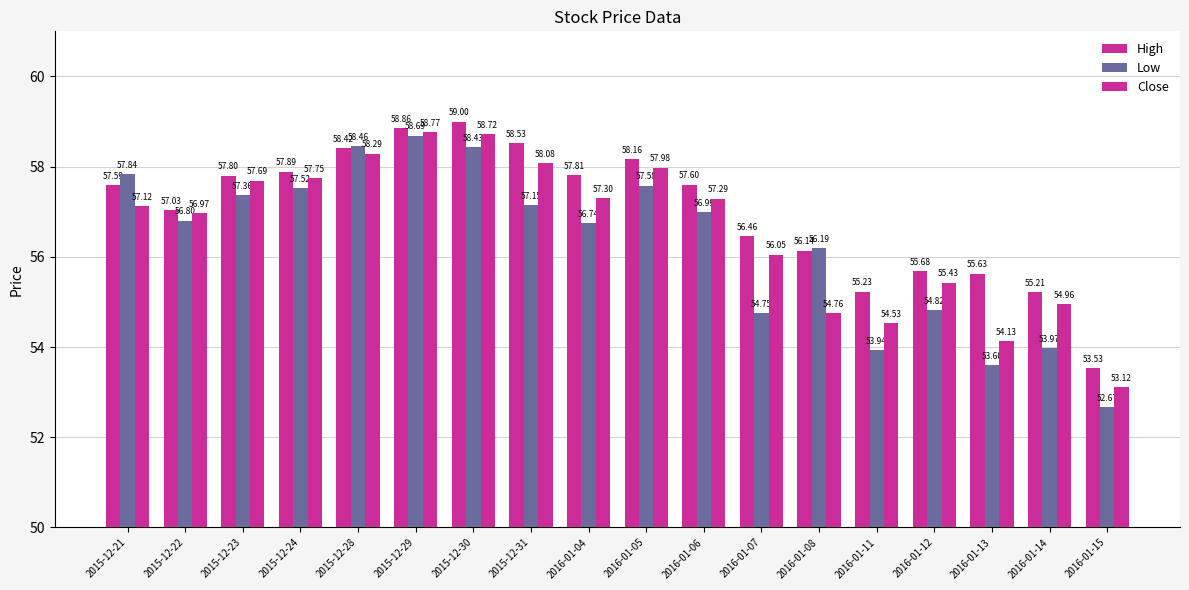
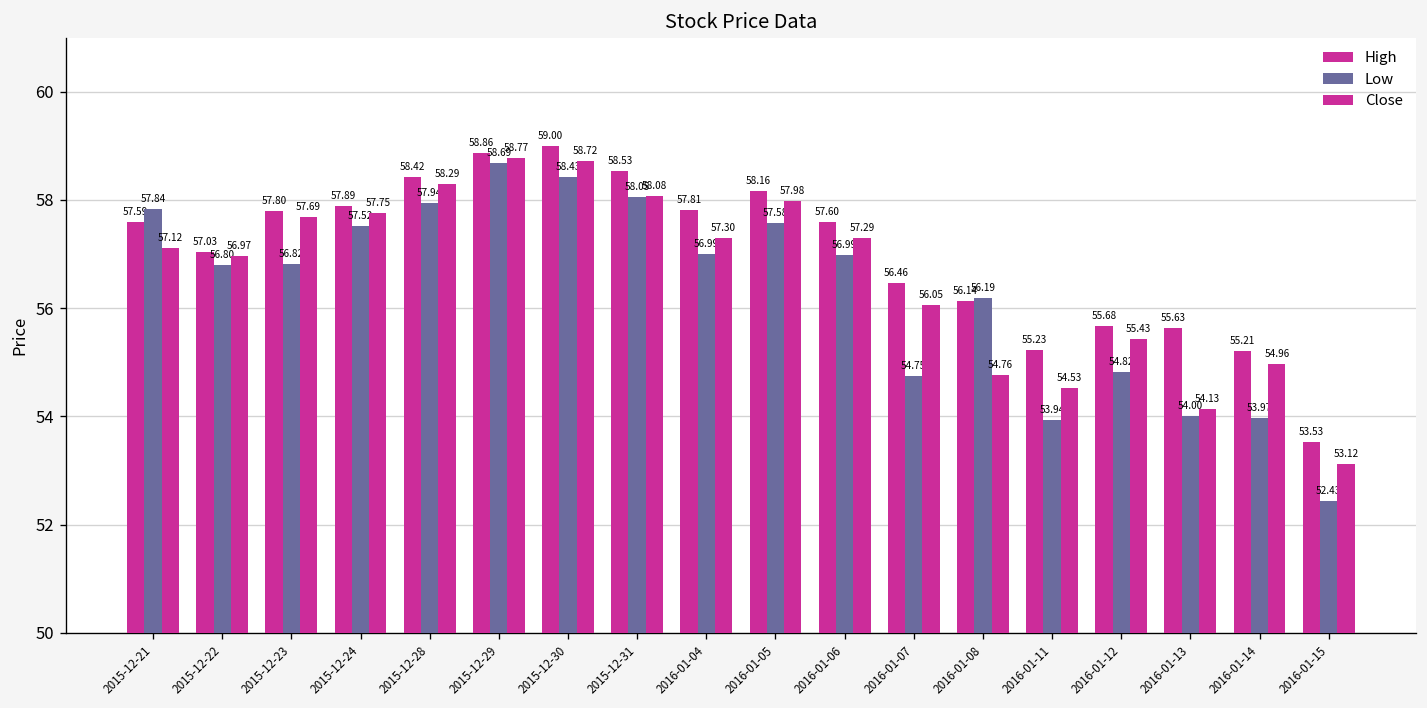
Low, 2015-12-23: 57.36 -> 56.82
Low, 2015-12-28: 58.46 -> 57.94
Low, 2015-12-31: 57.15 -> 58.05
Low, 2016-01-04: 56.74 -> 56.99
Low, 2016-01-13: 53.60 -> 54.00
Low, 2016-01-15: 52.67 -> 52.43
